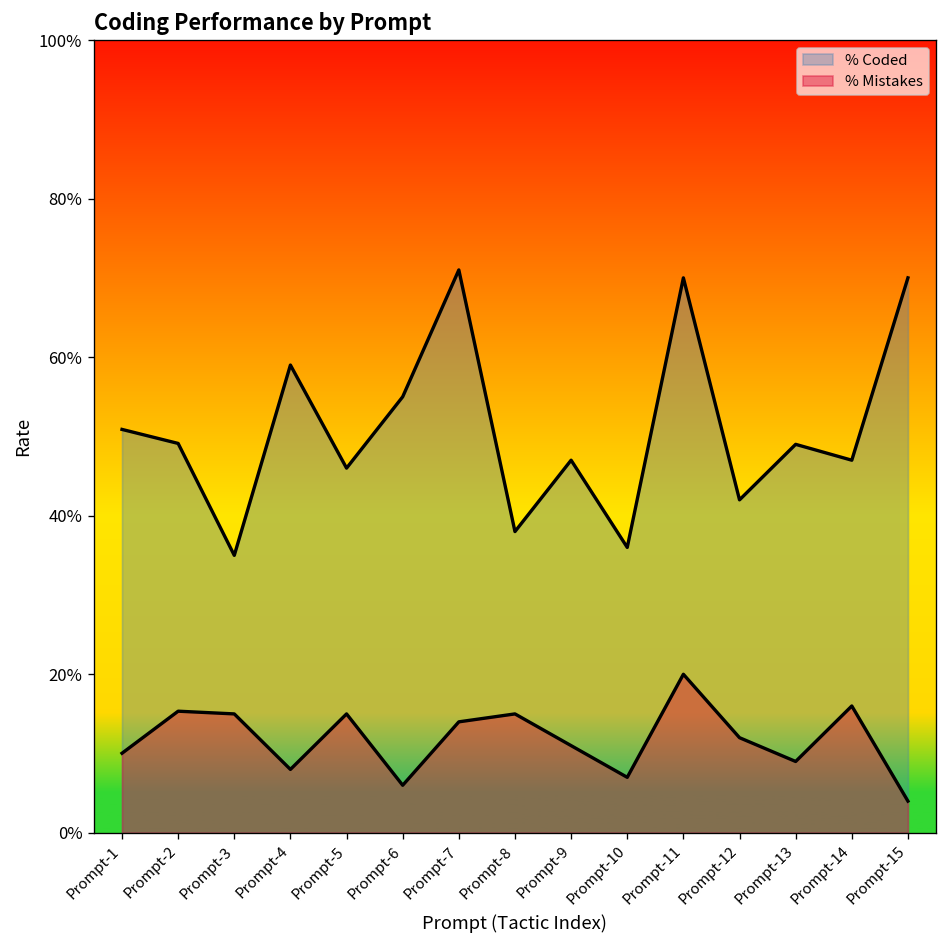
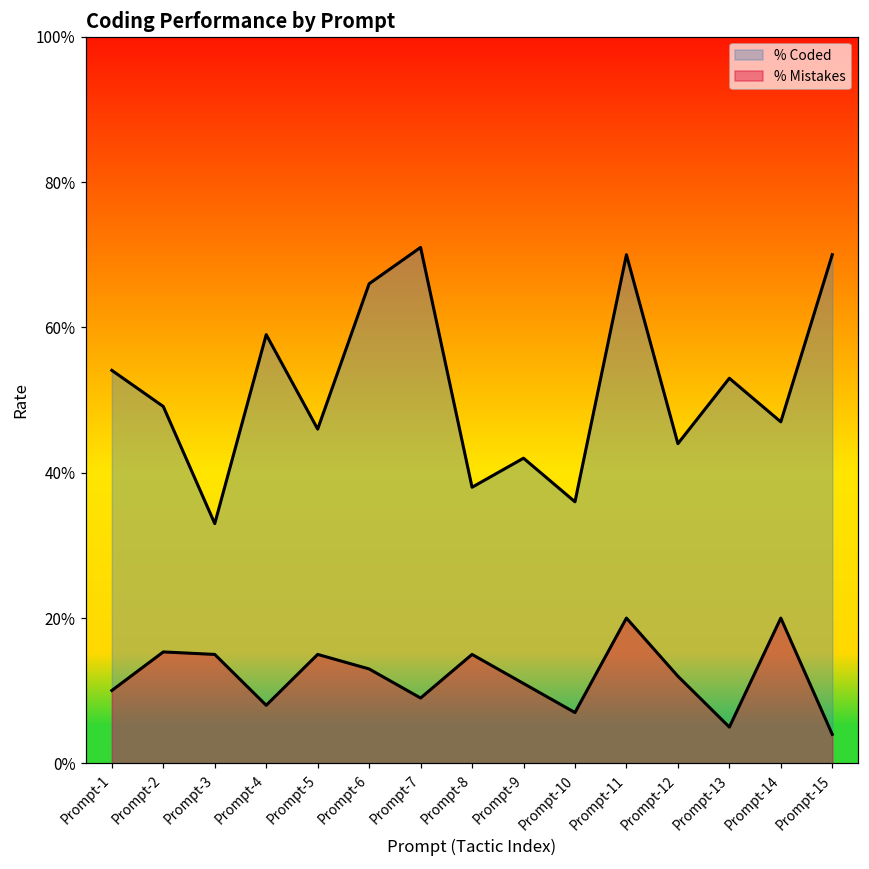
% Coded, Prompt-1: 51% -> 54%
% Coded, Prompt-3: 35% -> 33%
% Coded, Prompt-6: 55% -> 66%
% Mistakes, Prompt-6: 6% -> 13%
% Mistakes, Prompt-7: 14% -> 9%
% Coded, Prompt-9: 47% -> 42%
% Coded, Prompt-12: 42% -> 44%
% Coded, Prompt-13: 49% -> 53%
% Mistakes, Prompt-13: 9% -> 5%
% Mistakes, Prompt-14: 16% -> 20%
